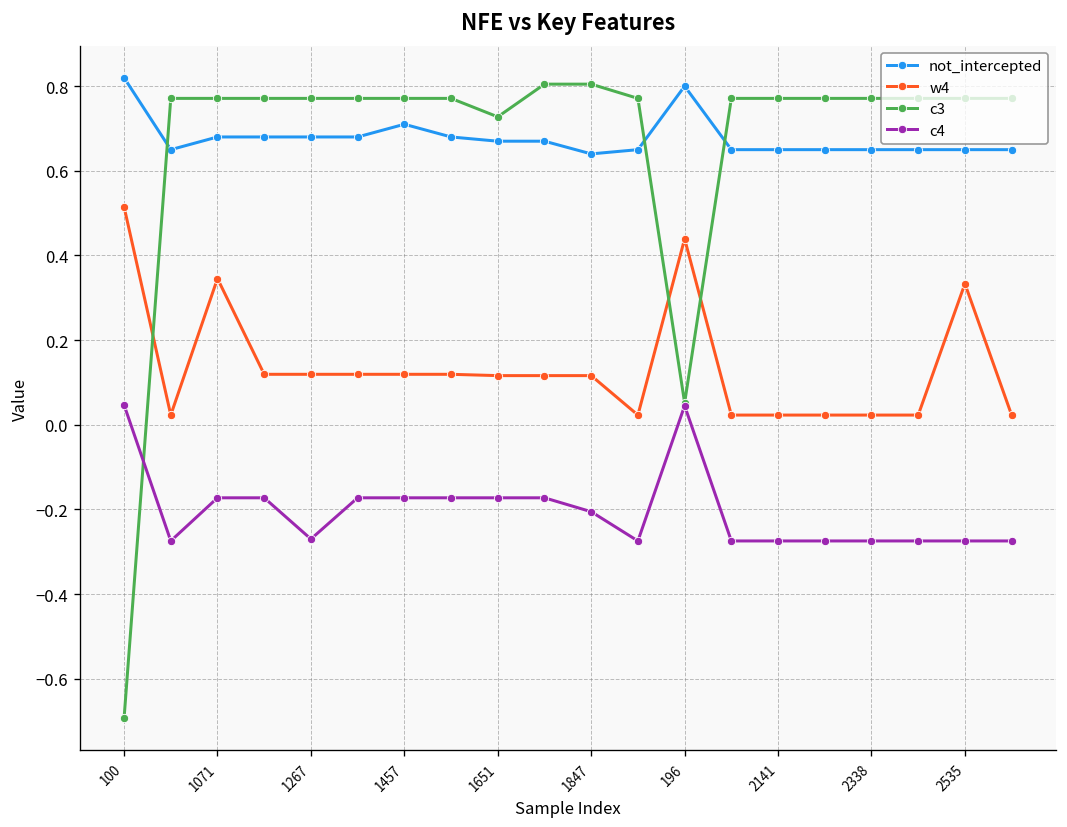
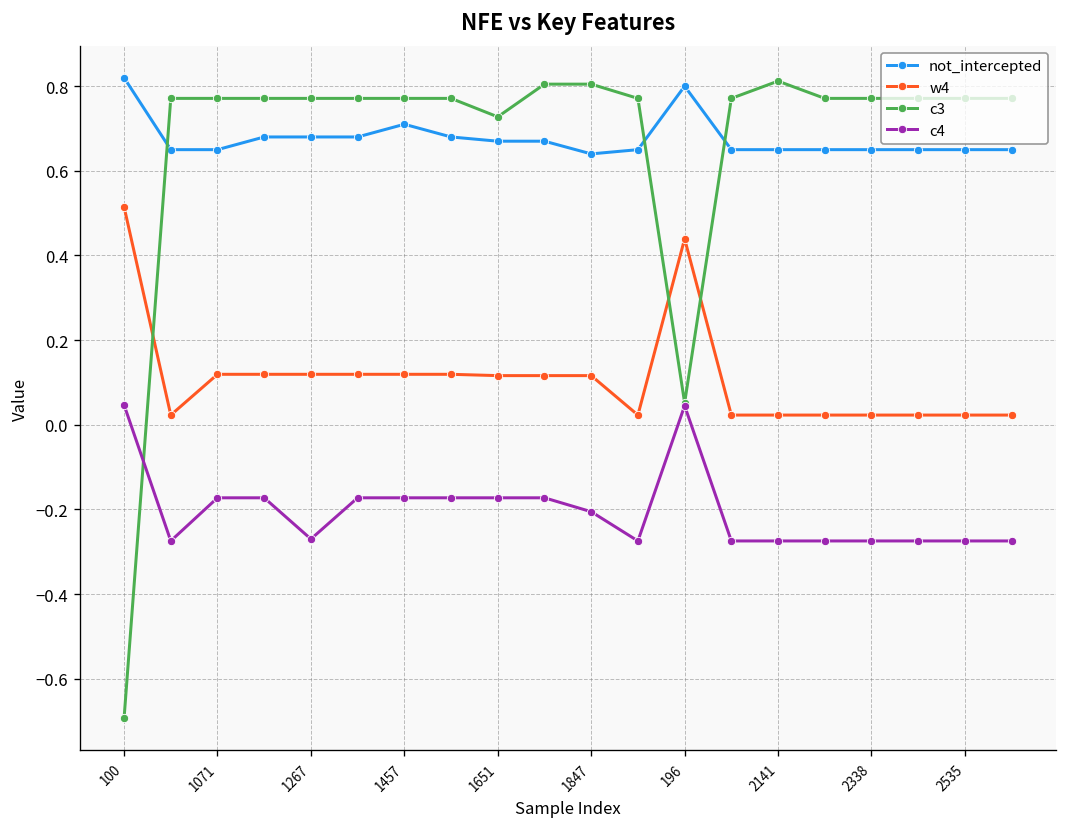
not_intercepted, 1071: 0.68 -> 0.65
w4, 1071: 0.35 -> 0.12
c3, 2141: 0.77 -> 0.81
w4, 2535: 0.33 -> 0.02
